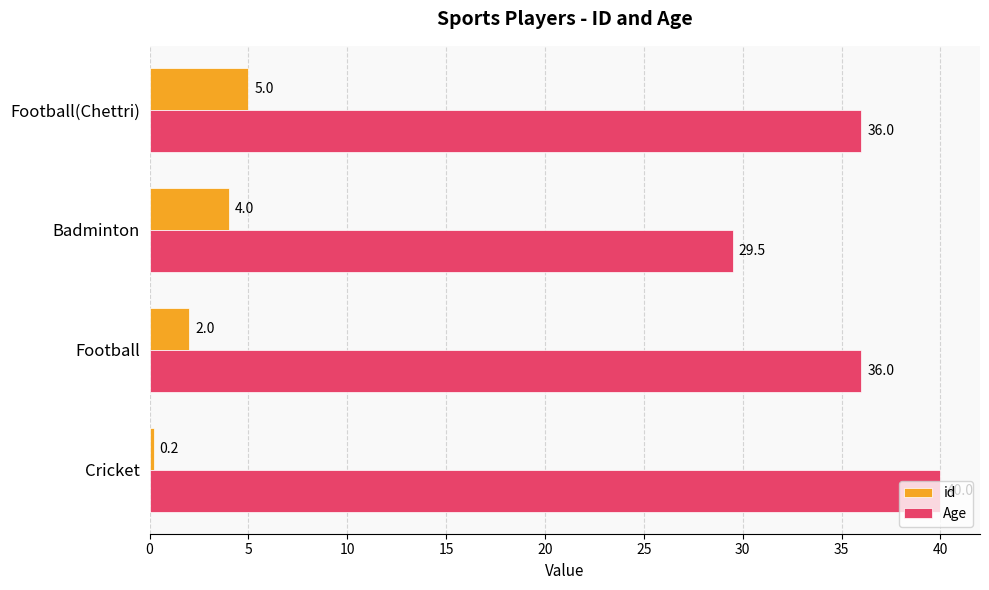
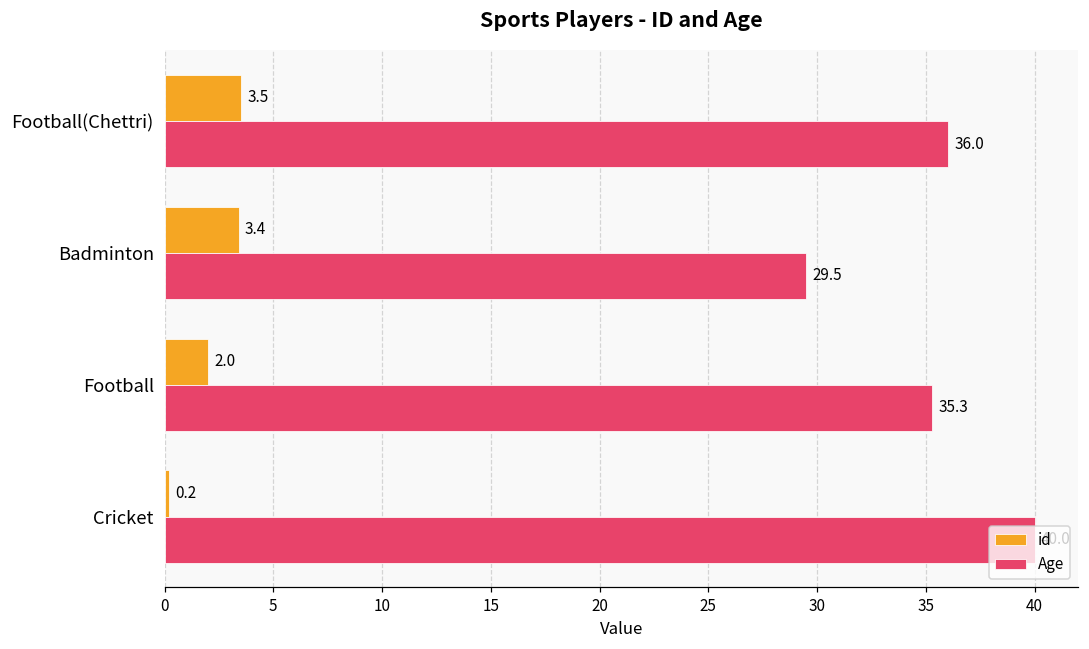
id, Football(Chettri): 5.0 -> 3.5
id, Badminton: 4.0 -> 3.4
Age, Football: 36.0 -> 35.3
